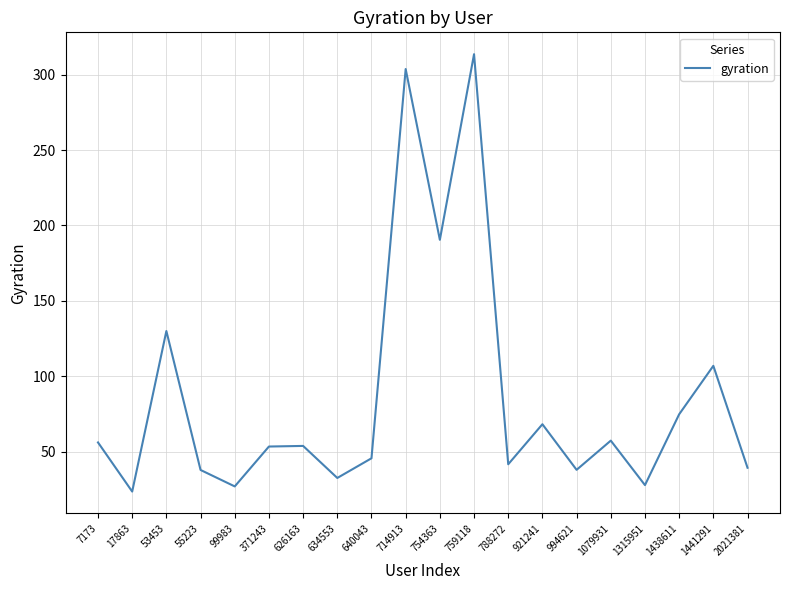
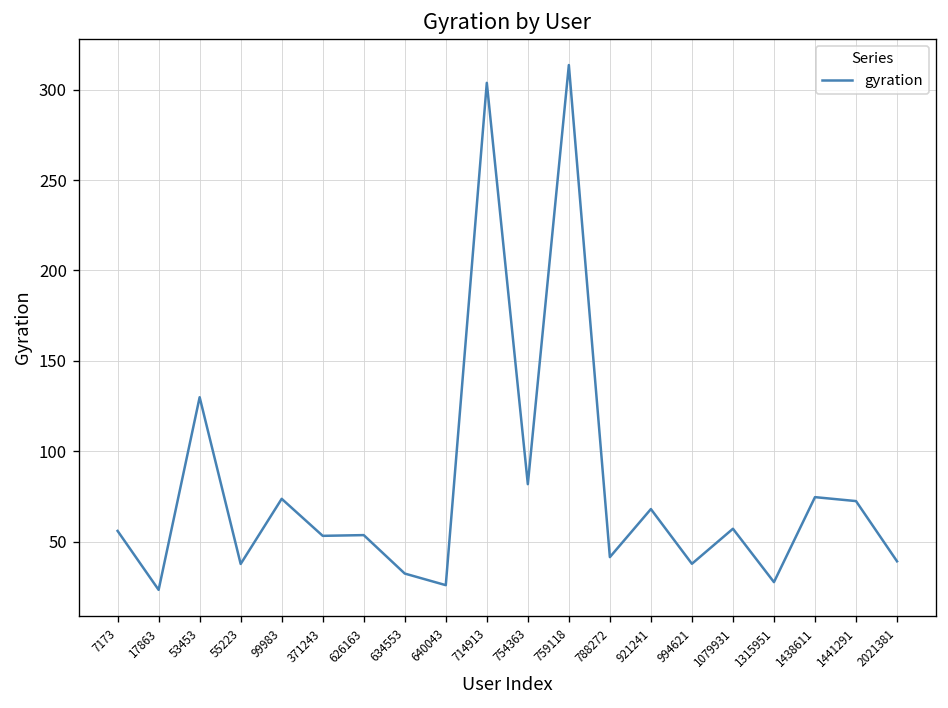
99983: 27 -> 74
640043: 46 -> 26
754363: 190 -> 82
1441291: 107 -> 73
